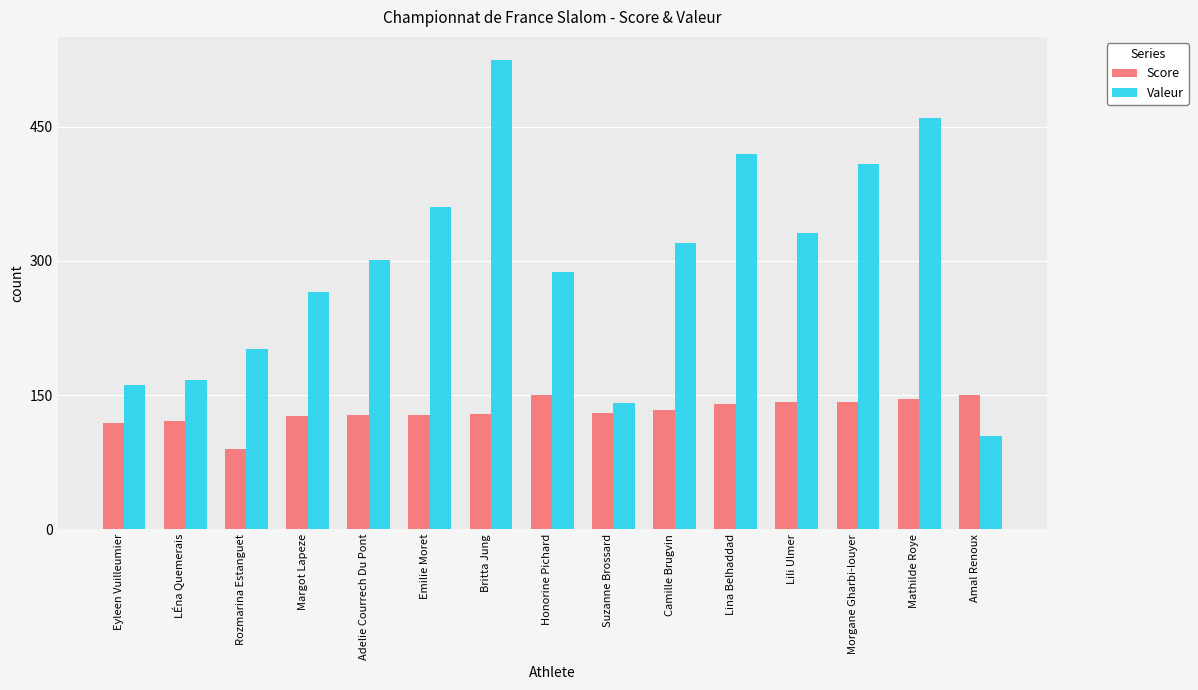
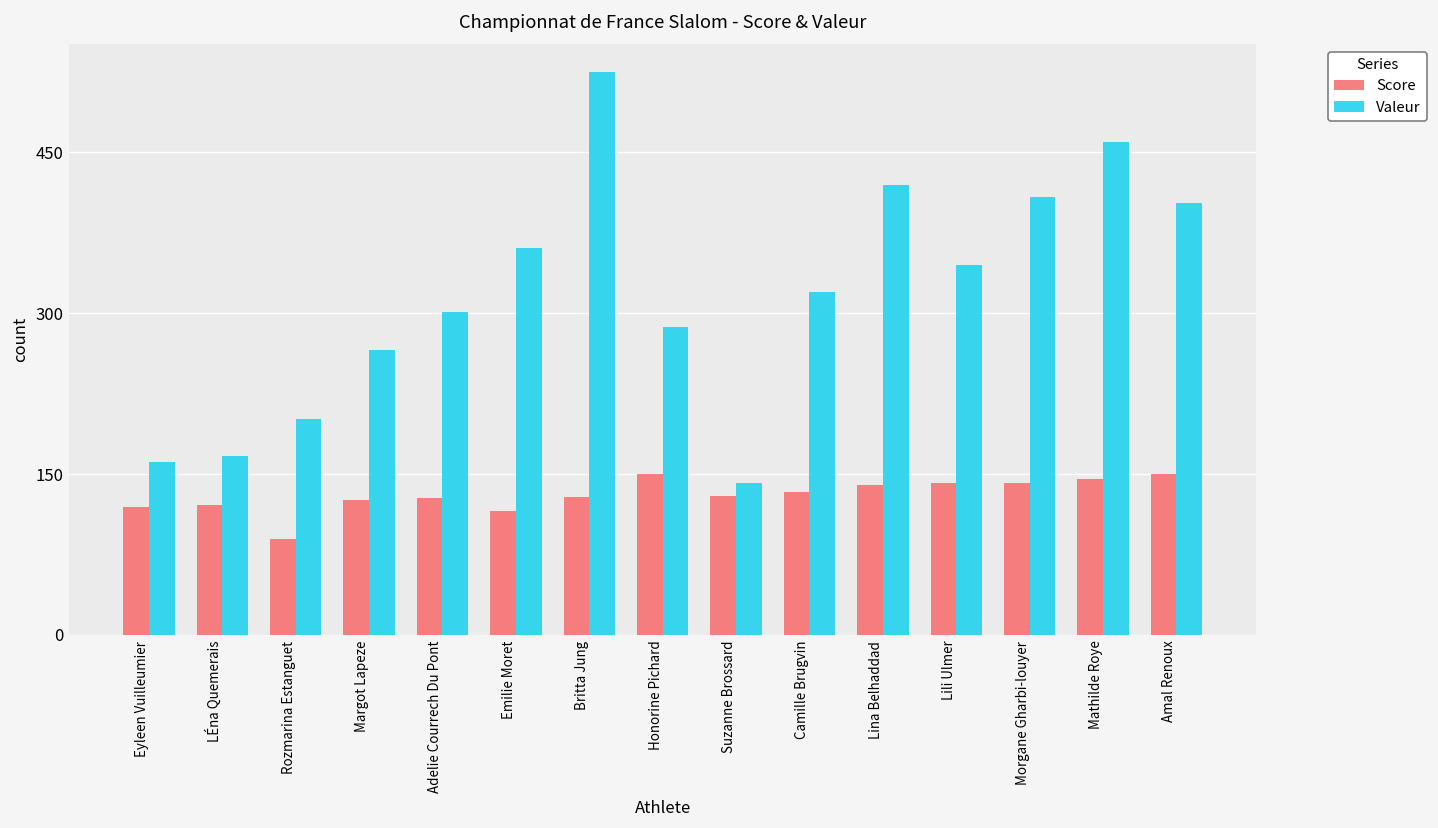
Score, Emilie Moret: 130 -> 120
Valeur, Lili Ulmer: 330 -> 340
Valeur, Amal Renoux: 100 -> 400
